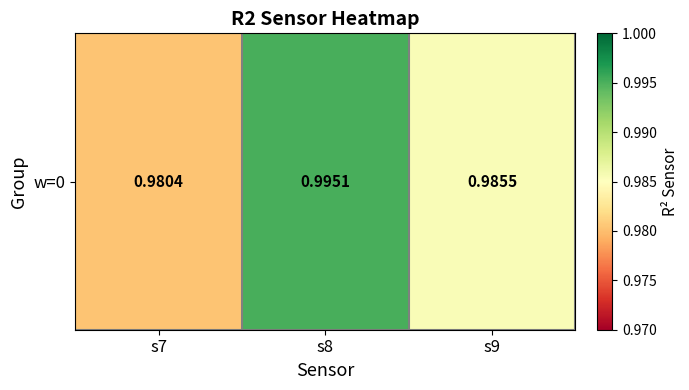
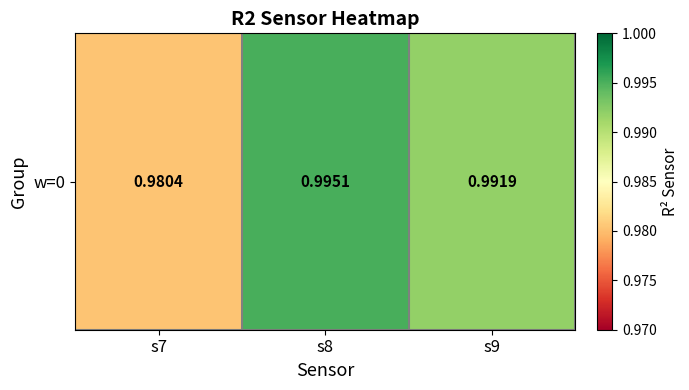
w=0, s9: 0.9855 -> 0.9919
